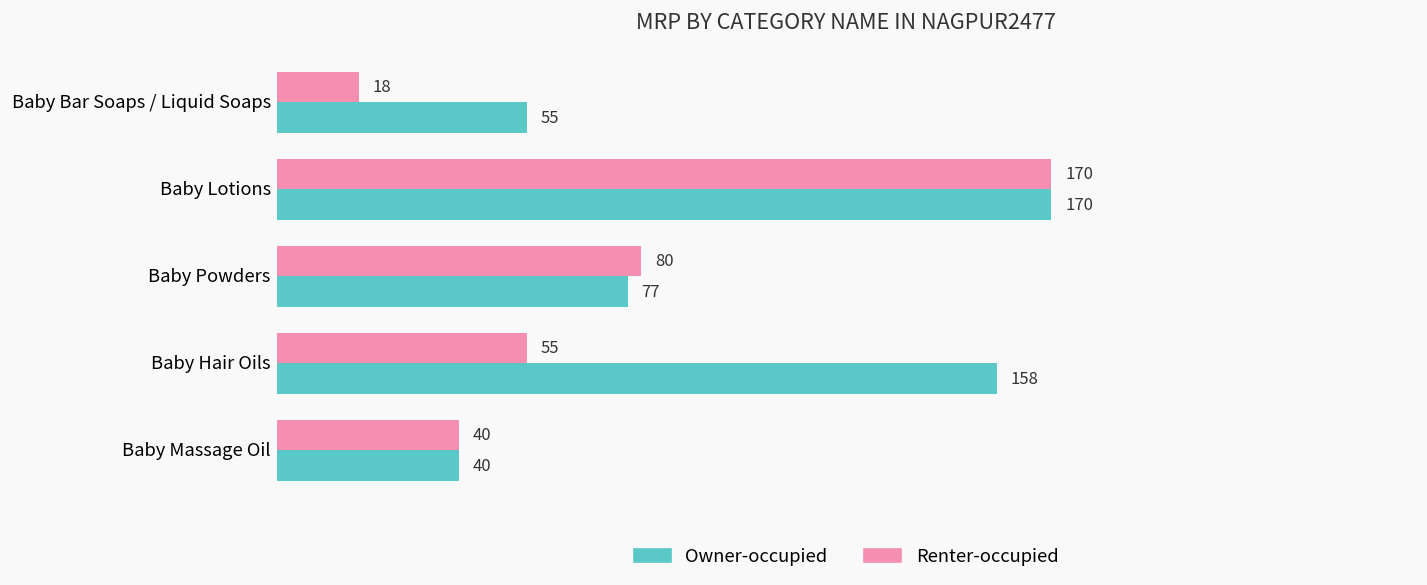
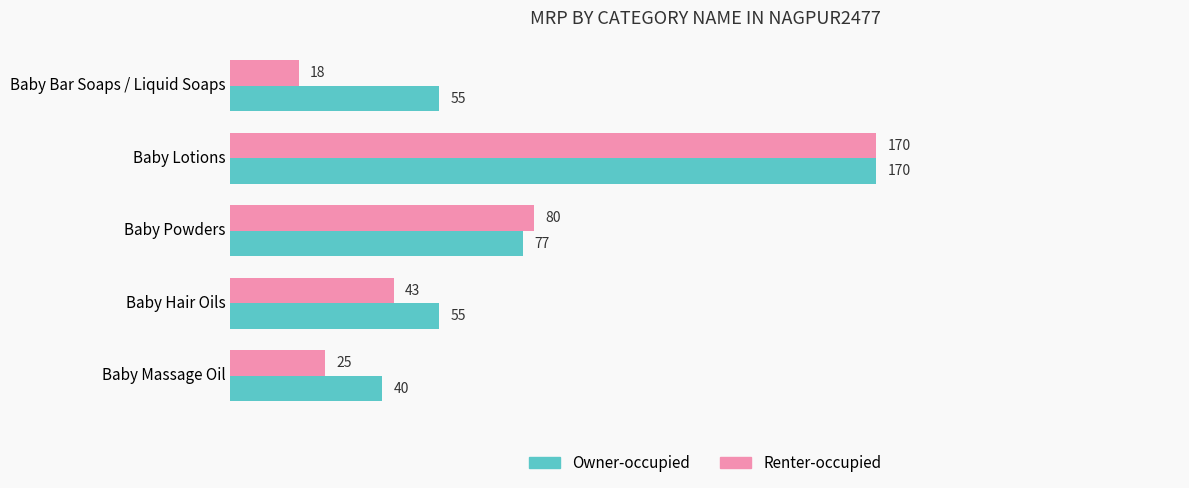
Renter-occupied, Baby Hair Oils: 55 -> 43
Owner-occupied, Baby Hair Oils: 158 -> 55
Renter-occupied, Baby Massage Oil: 40 -> 25
